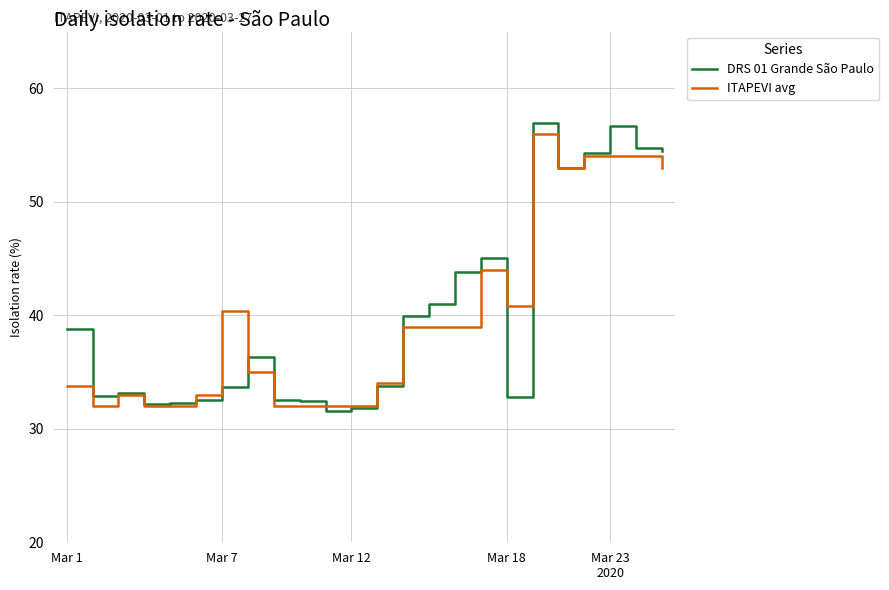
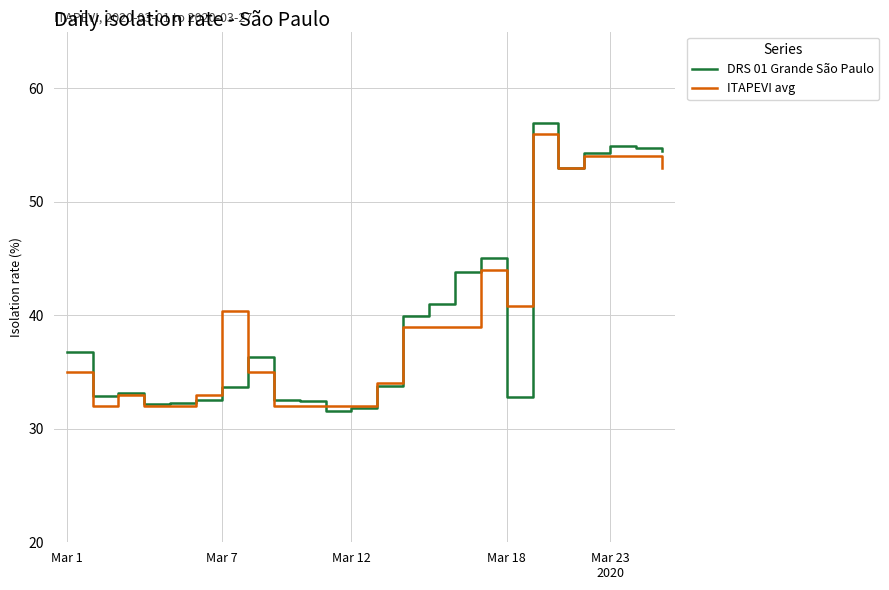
DRS 01 Grande São Paulo, Mar 1: 38.8 -> 36.7
ITAPEVI avg, Mar 1: 33.8 -> 35.0
DRS 01 Grande São Paulo, Mar 23 2020: 56.7 -> 54.9
